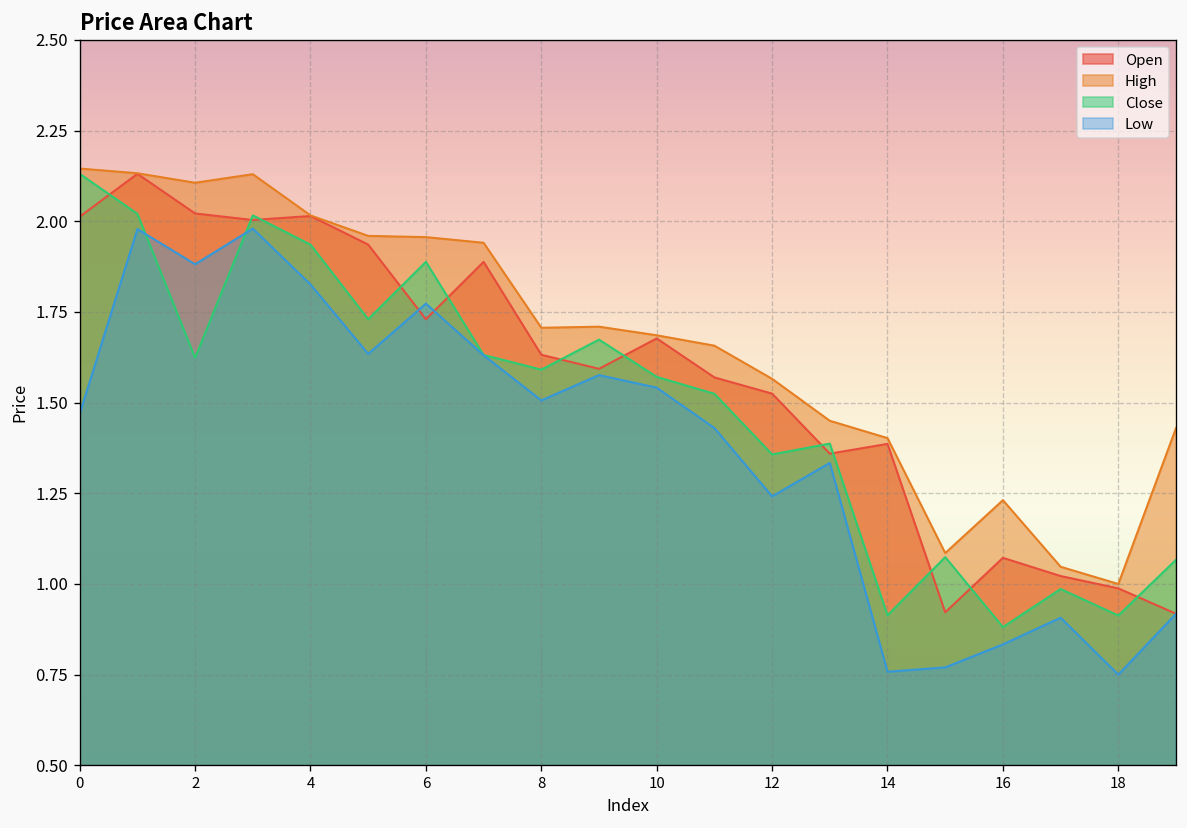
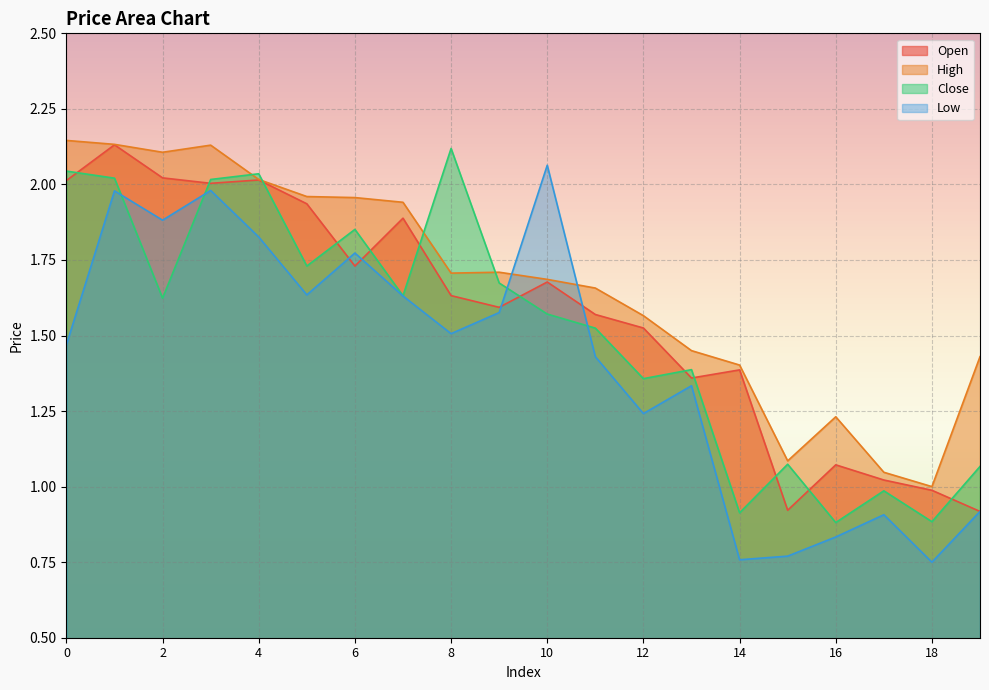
Close, 0: 2.13 -> 2.04
Close, 4: 1.94 -> 2.04
Close, 6: 1.89 -> 1.85
Close, 8: 1.59 -> 2.12
Low, 10: 1.54 -> 2.06
Close, 18: 0.91 -> 0.88
